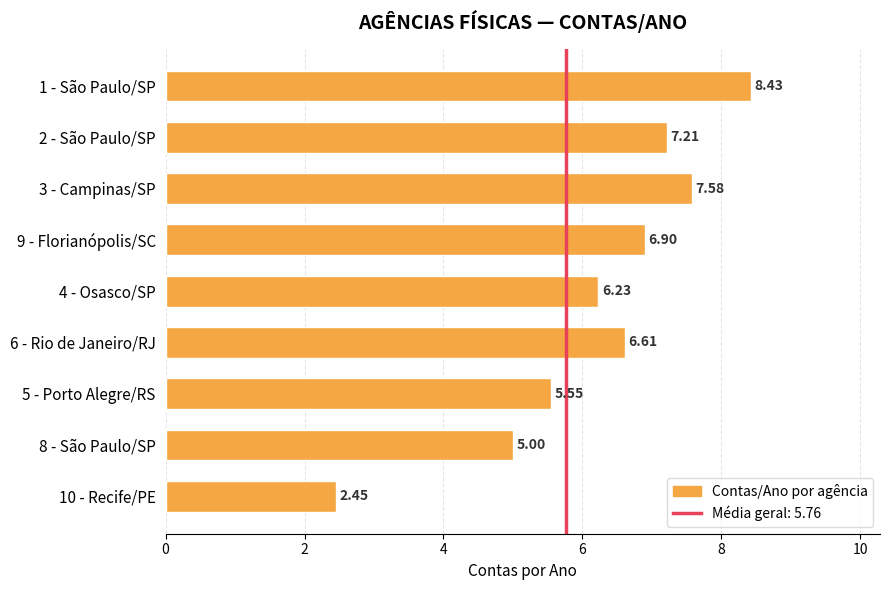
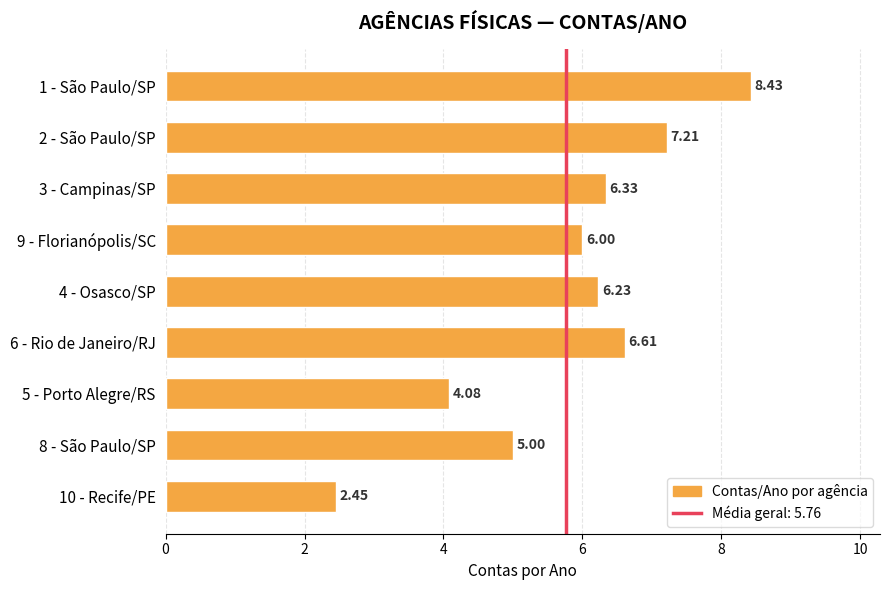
3 - Campinas/SP: 7.58 -> 6.33
9 - Florianópolis/SC: 6.90 -> 6.00
5 - Porto Alegre/RS: 5.55 -> 4.08
